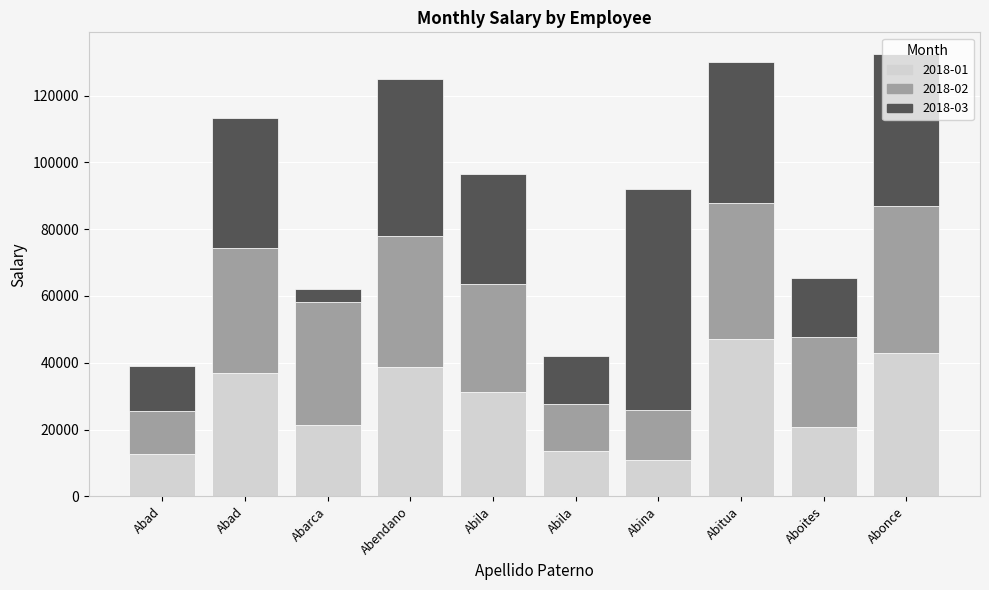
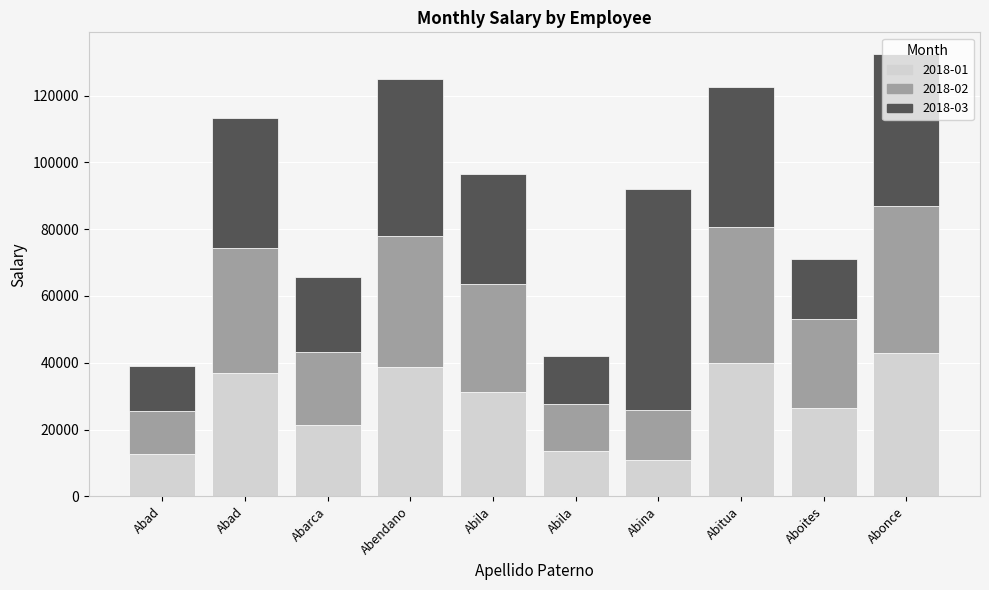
2018-02, Abarca: 37000 -> 22000
2018-03, Abarca: 4000 -> 23000
2018-01, Abitua: 47000 -> 40000
2018-01, Aboites: 21000 -> 26000
